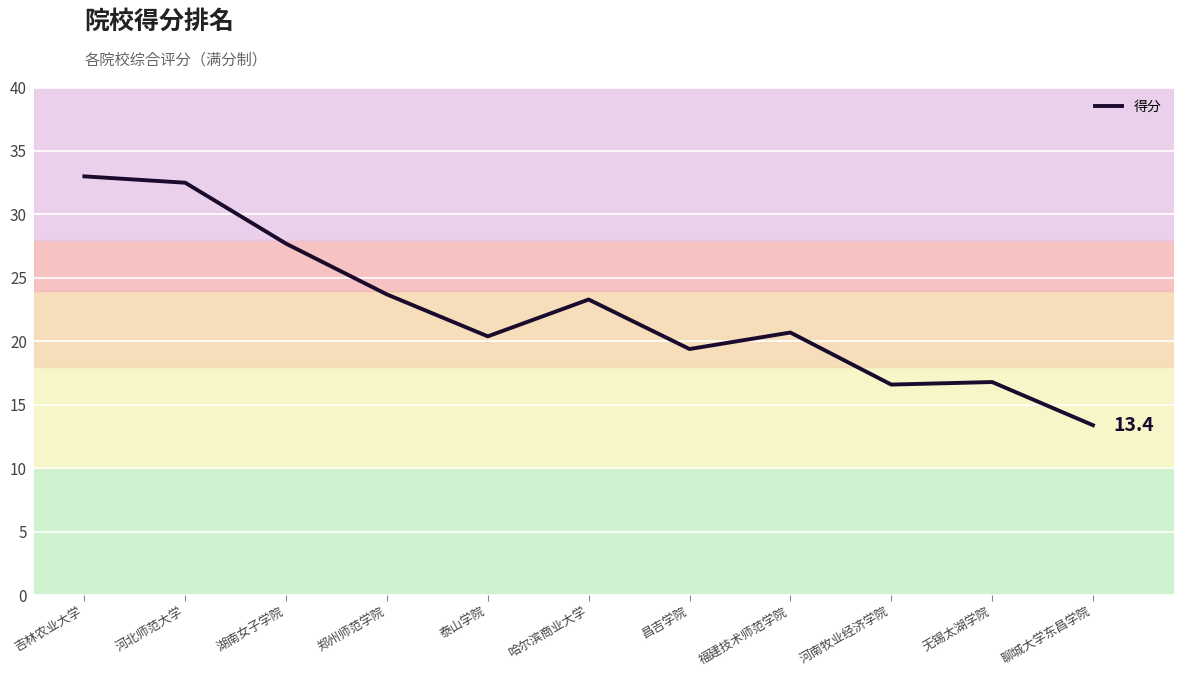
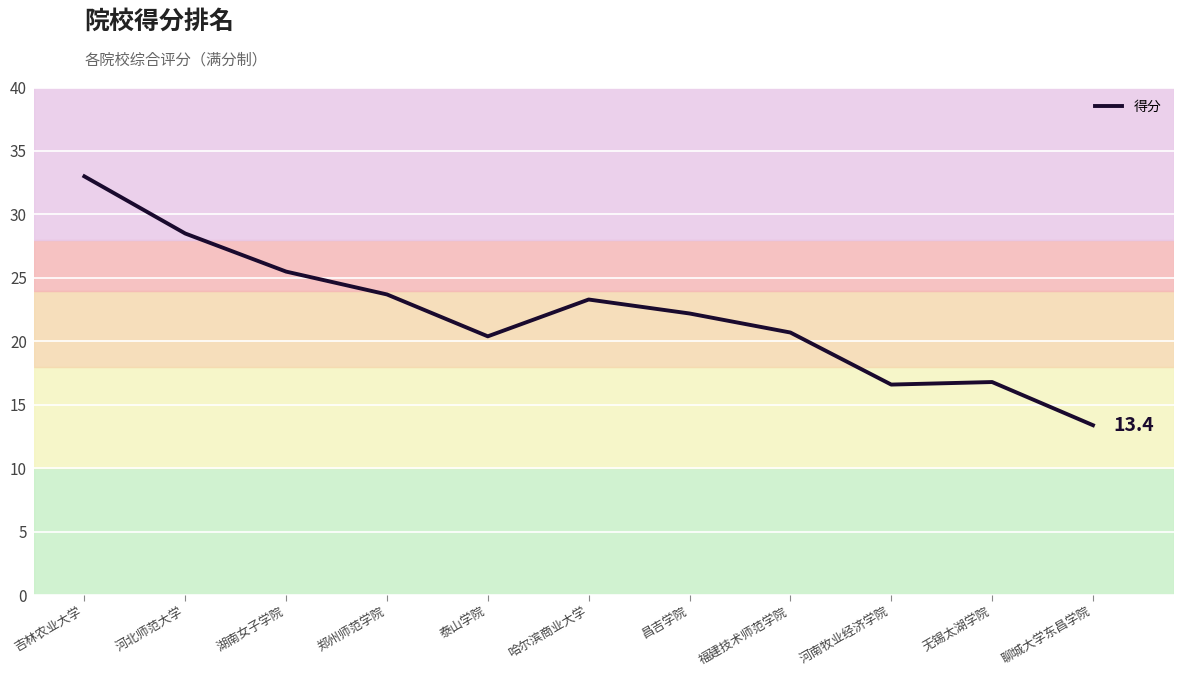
河北师范大学: 32.5 -> 28.5
湖南女子学院: 27.7 -> 25.5
昌吉学院: 19.4 -> 22.2
